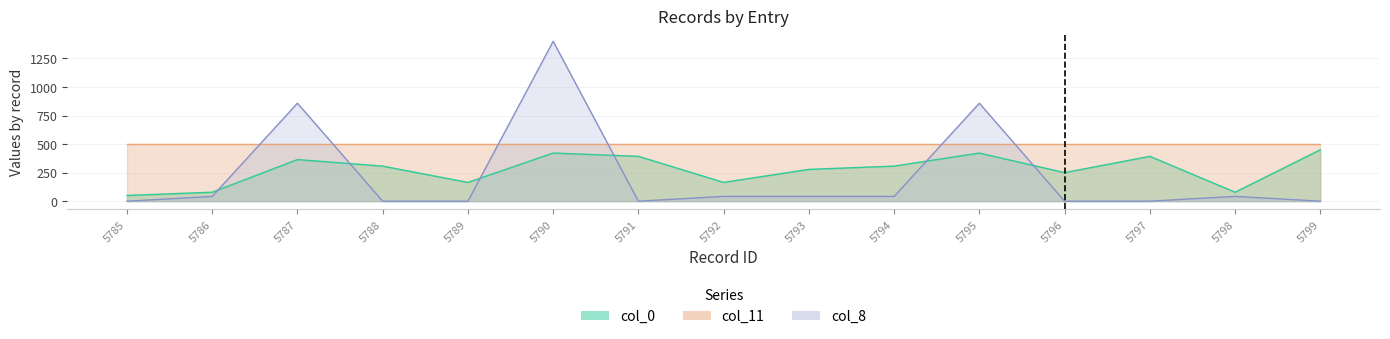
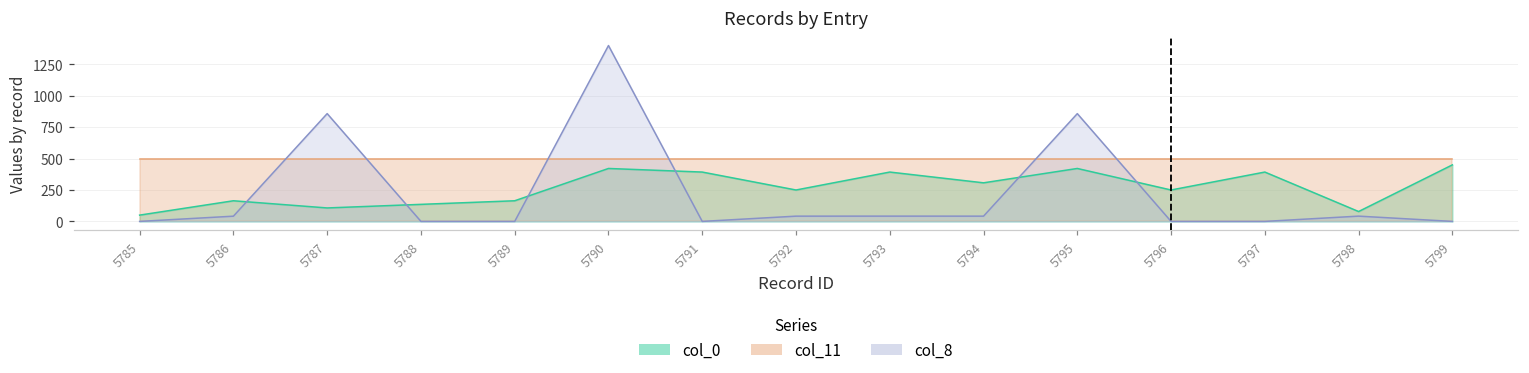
col_0, 5786: 80 -> 160
col_0, 5787: 360 -> 110
col_0, 5788: 310 -> 140
col_0, 5792: 160 -> 250
col_0, 5793: 280 -> 390
